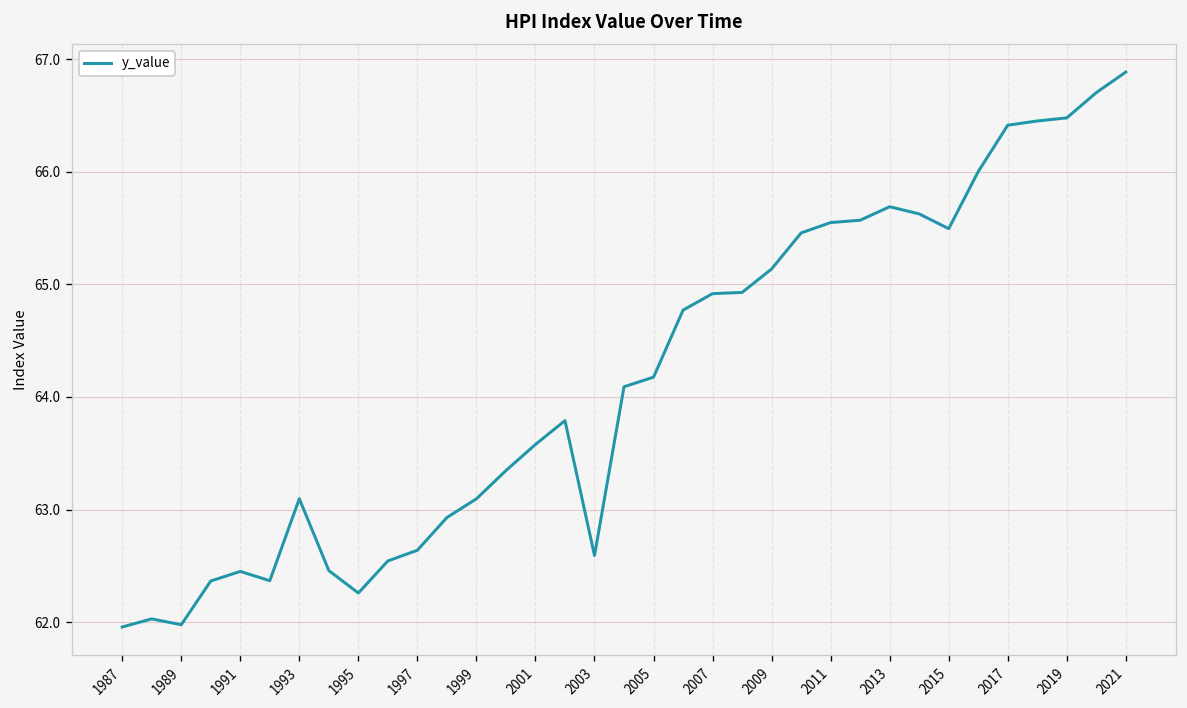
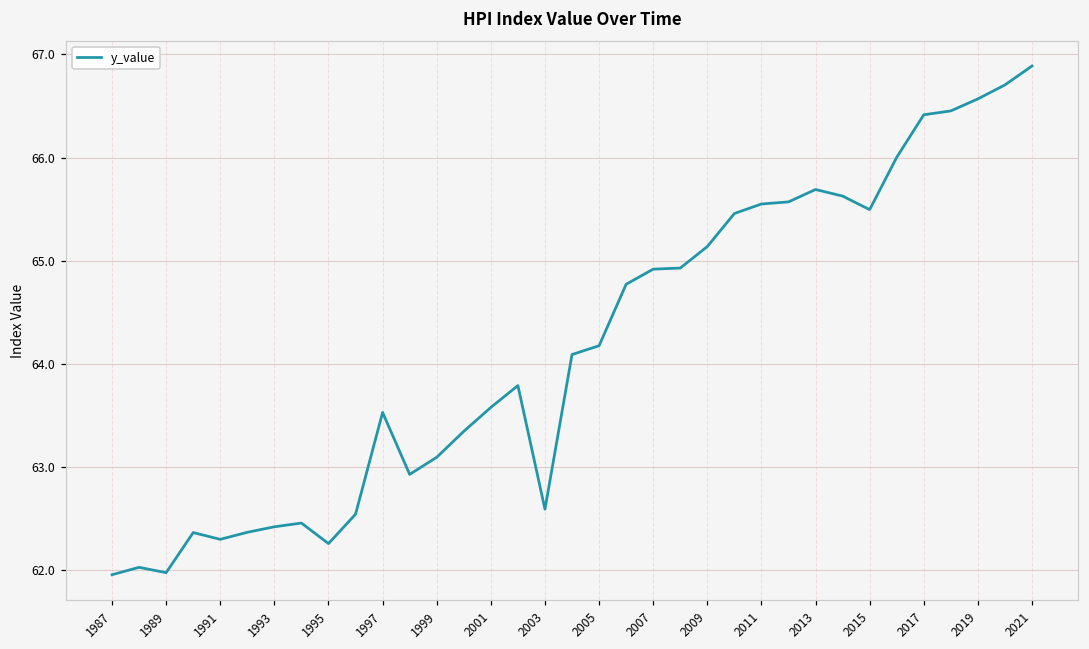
1991: 62.5 -> 62.3
1993: 63.1 -> 62.4
1997: 62.6 -> 63.5
2019: 66.5 -> 66.6
